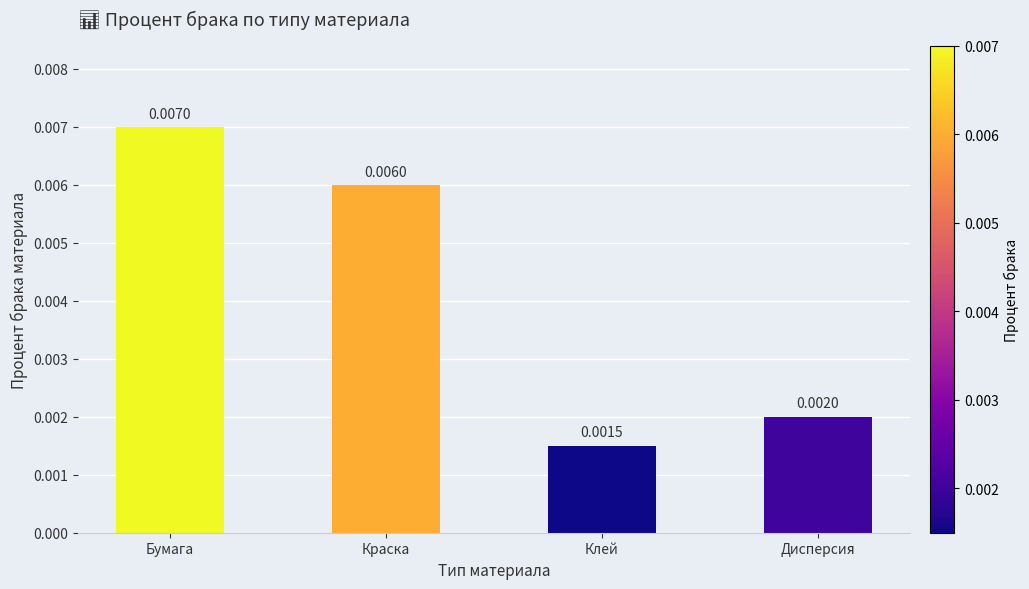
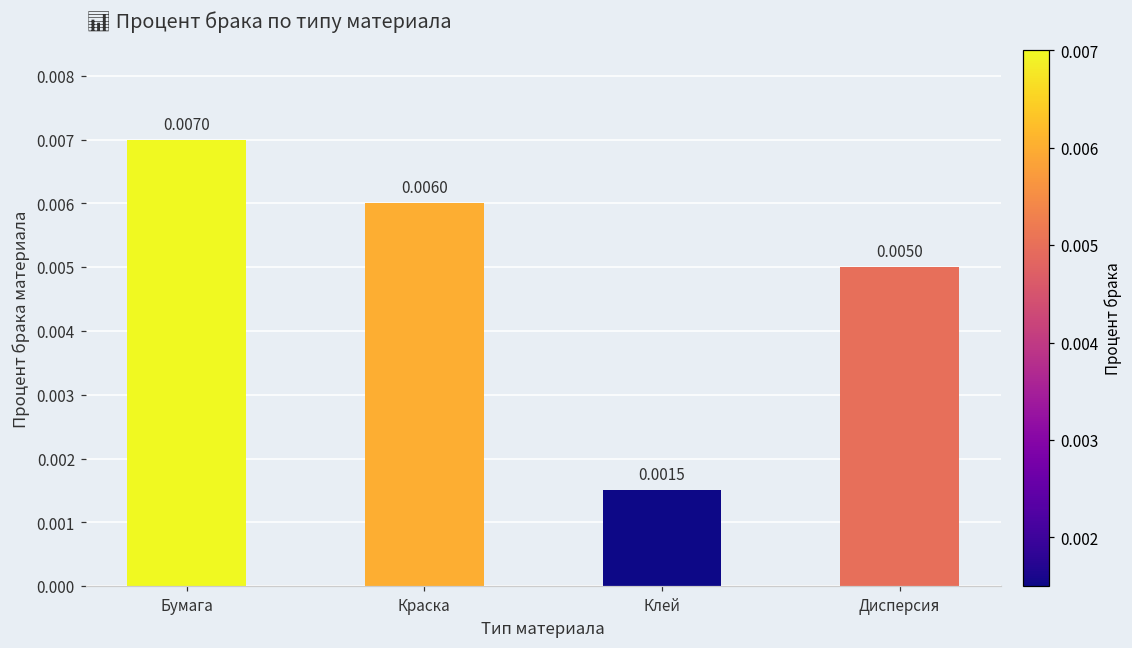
Дисперсия: 0.0020 -> 0.0050
